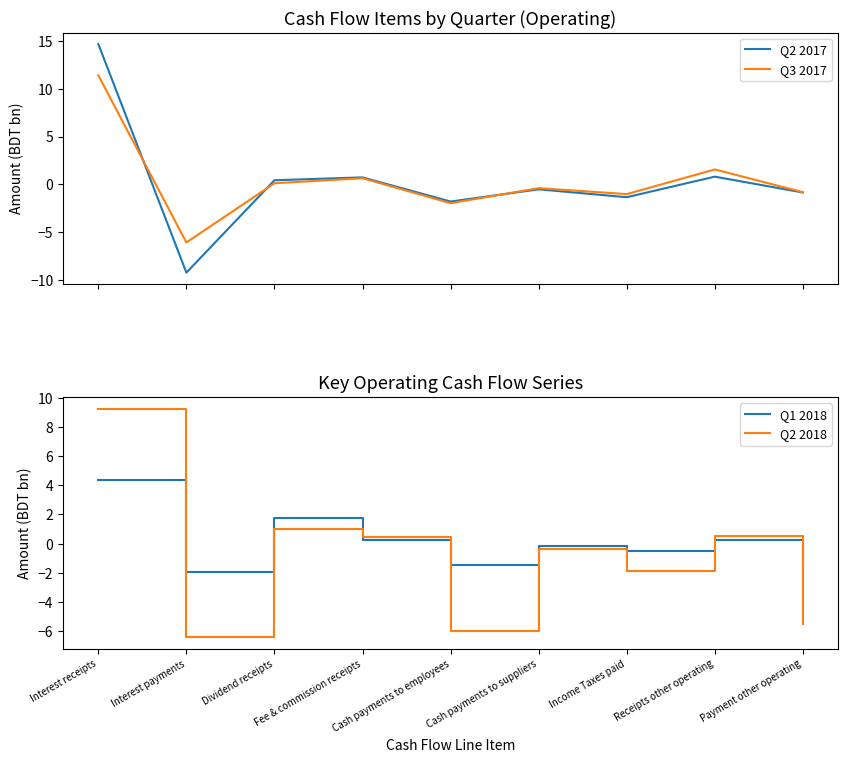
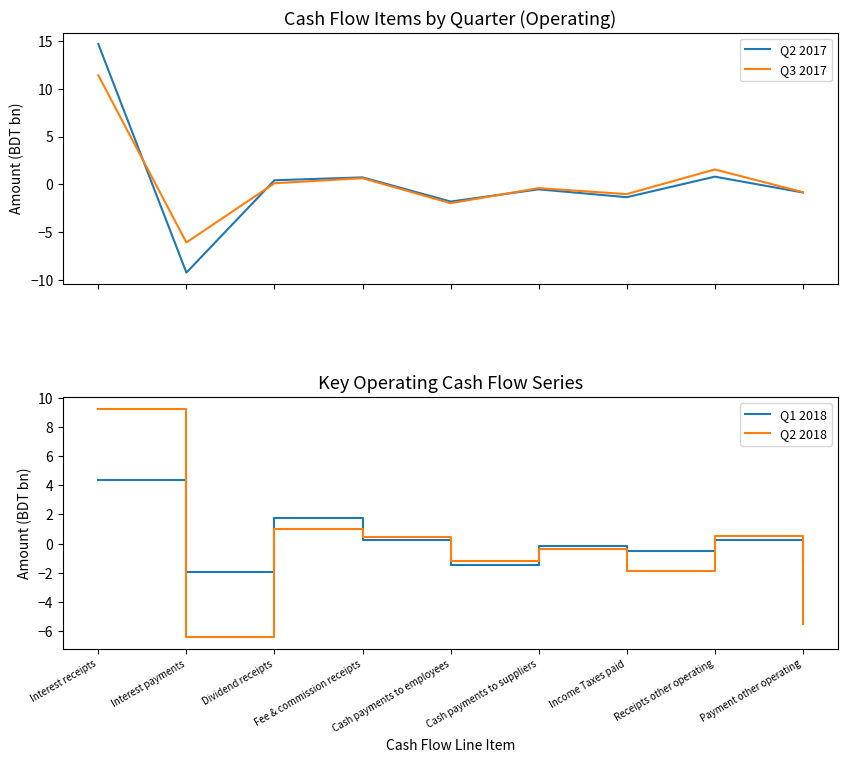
Key Operating Cash Flow Series, Q2 2018, Cash payments to employees: -6.0 -> -1.2
